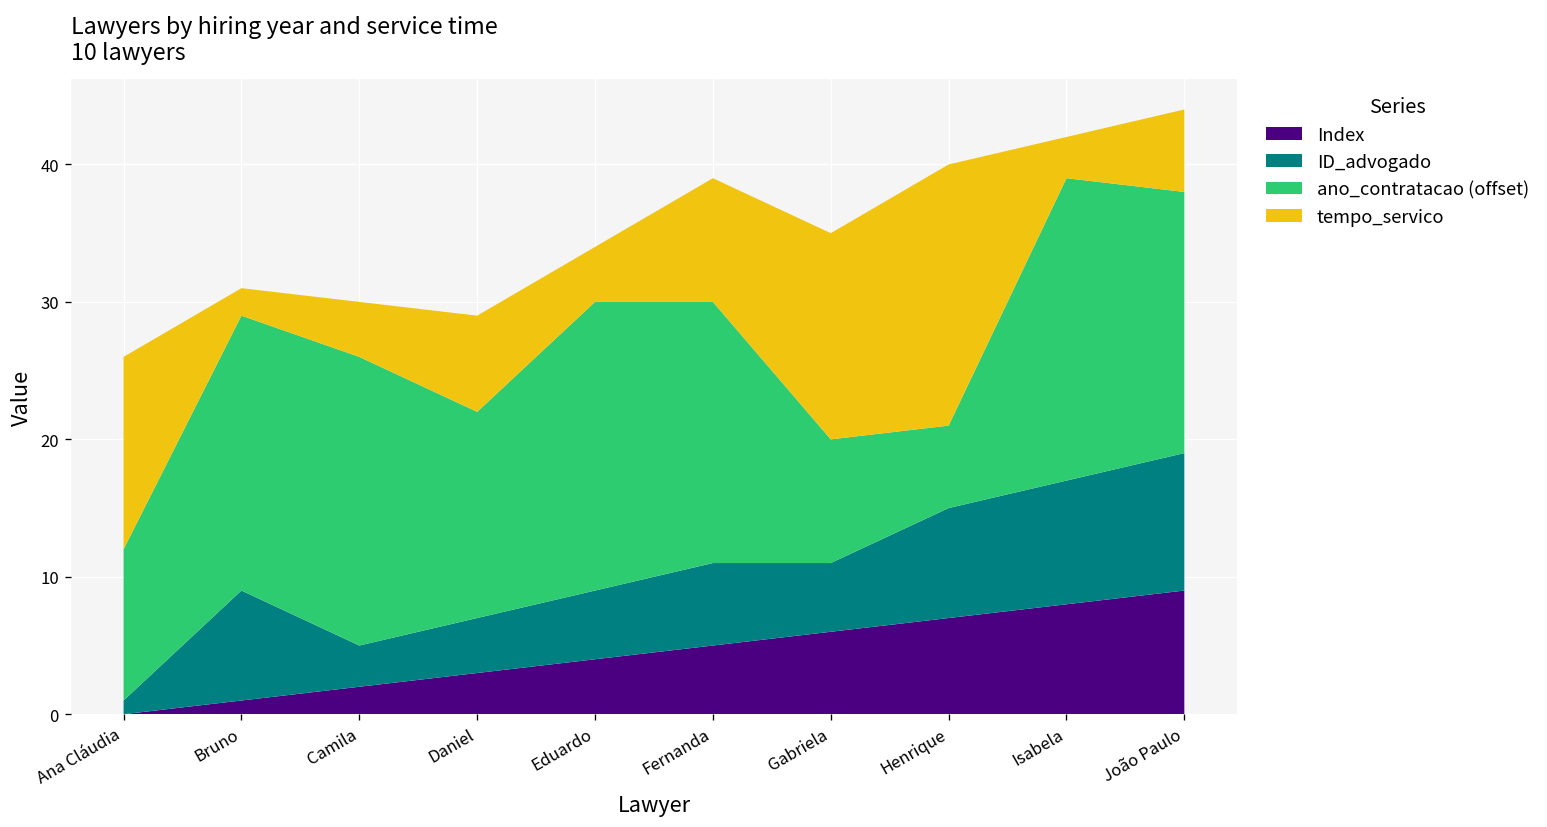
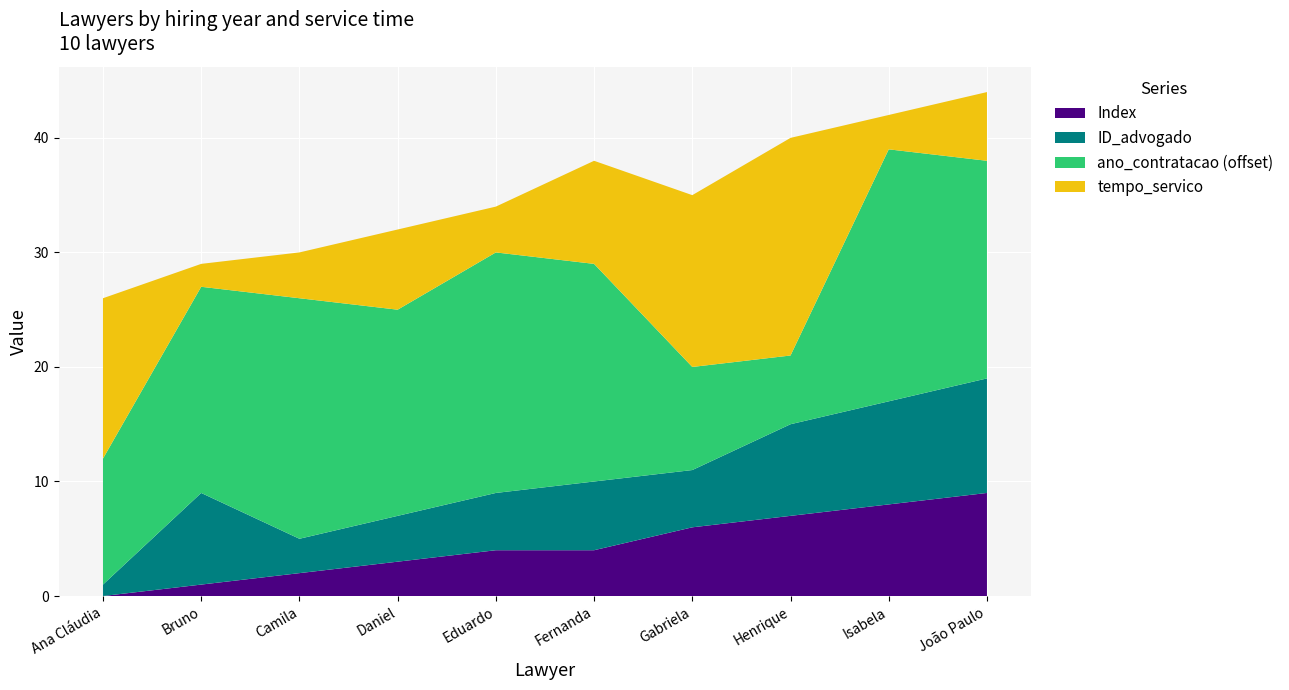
ano_contratacao (offset), Bruno: 20.0 -> 18.0
ano_contratacao (offset), Daniel: 15.0 -> 18.0
Index, Fernanda: 5 -> 4
